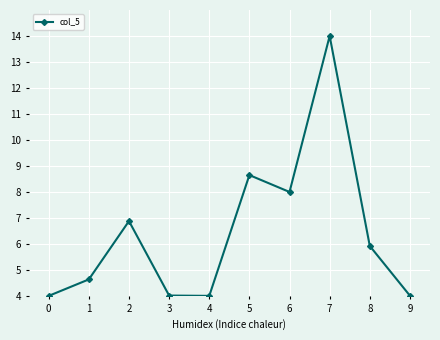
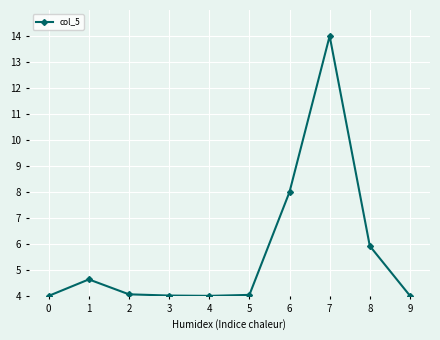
2: 6.9 -> 4.1
5: 8.6 -> 4.0
